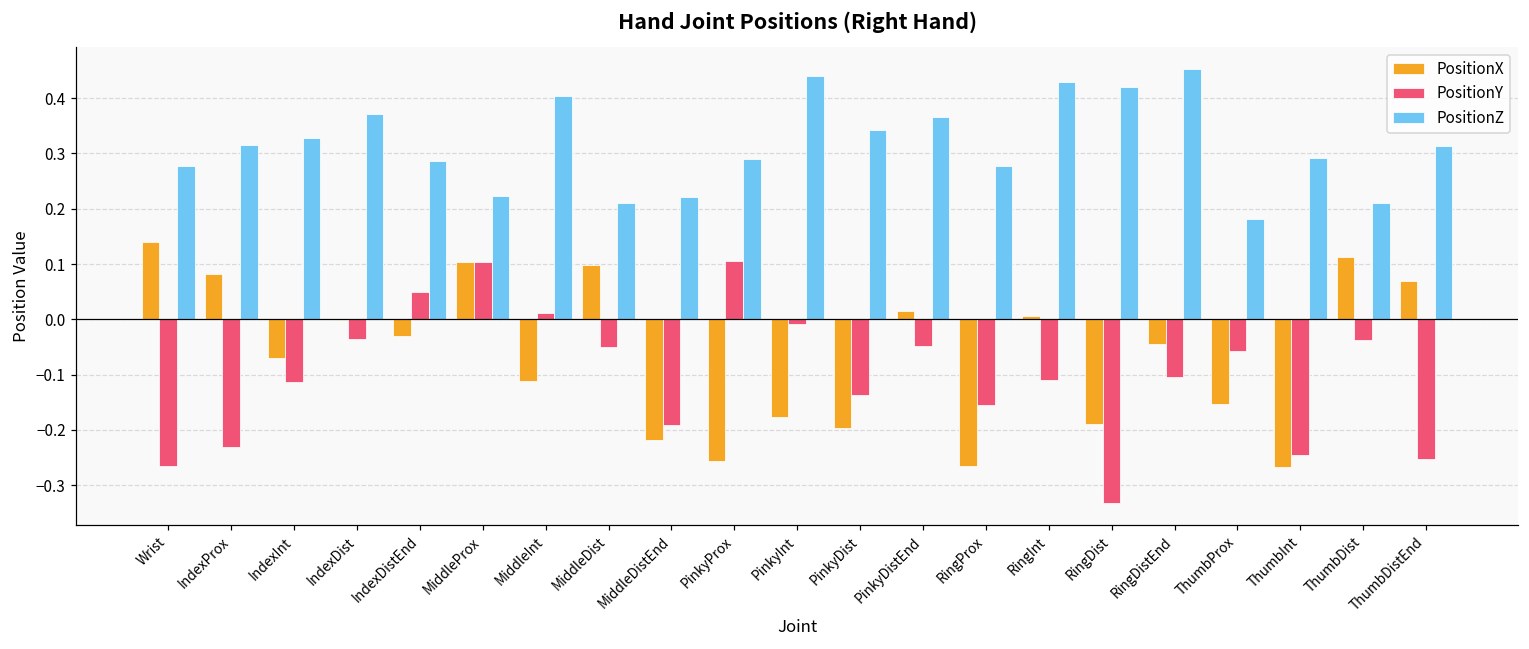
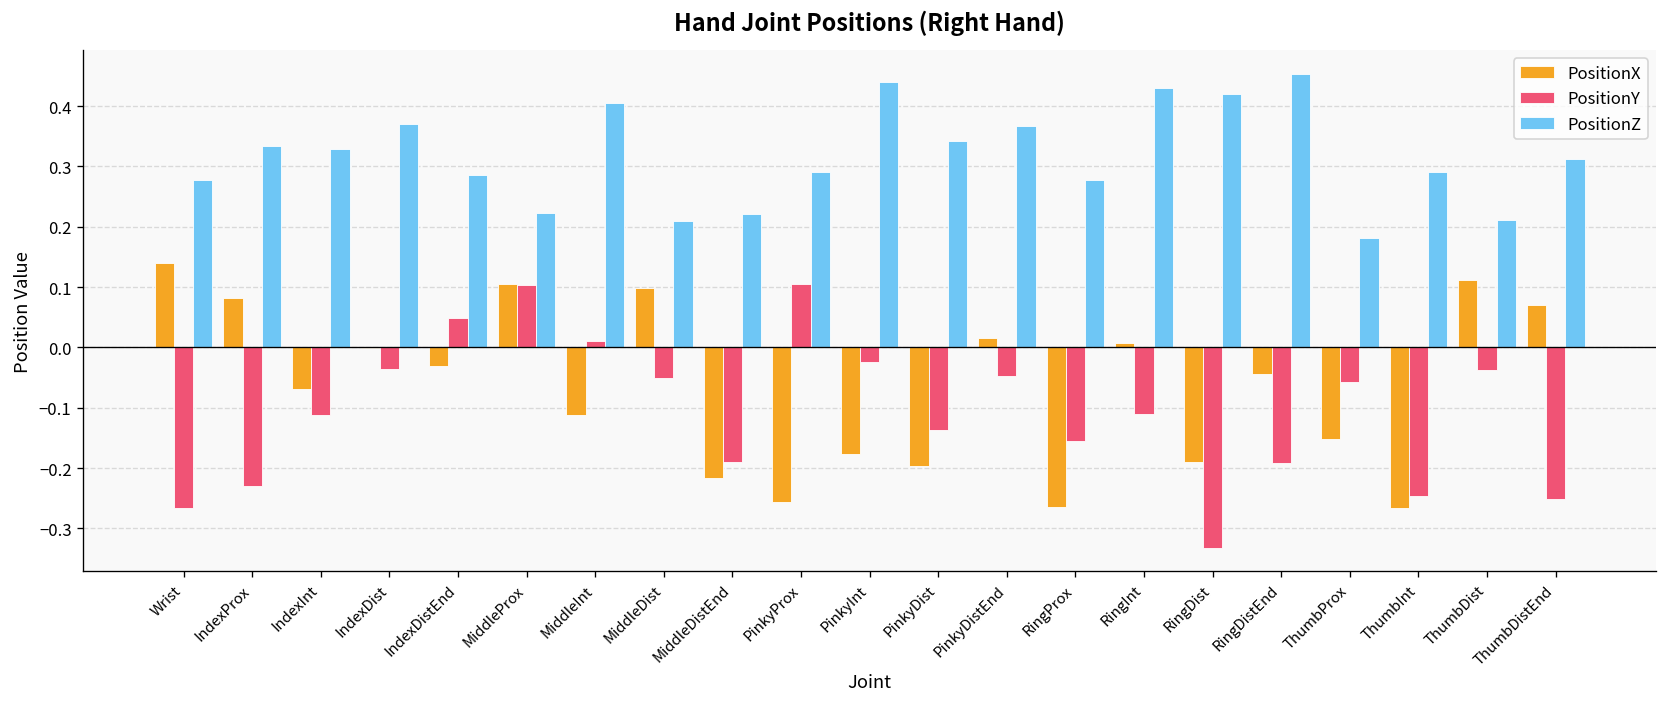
PositionZ, IndexProx: 0.31 -> 0.33
PositionY, PinkyInt: -0.01 -> -0.02
PositionY, RingDistEnd: -0.10 -> -0.19
